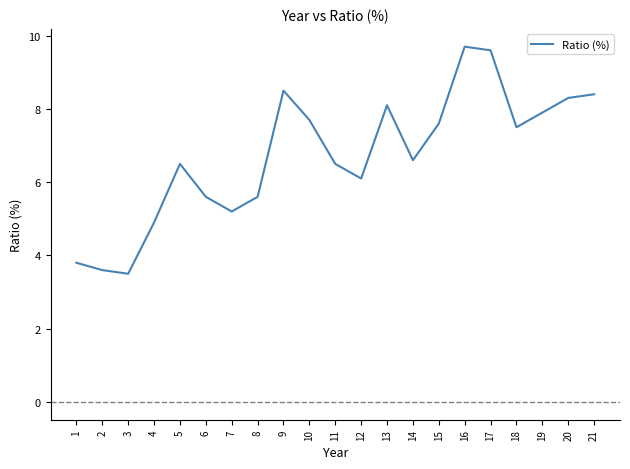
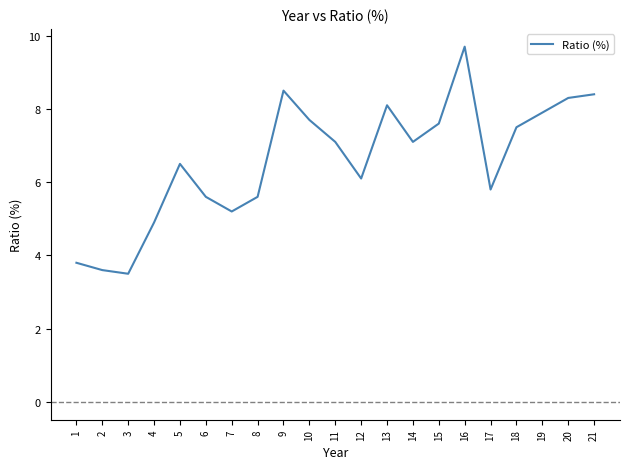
11: 6.5 -> 7.1
14: 6.6 -> 7.1
17: 9.6 -> 5.8
